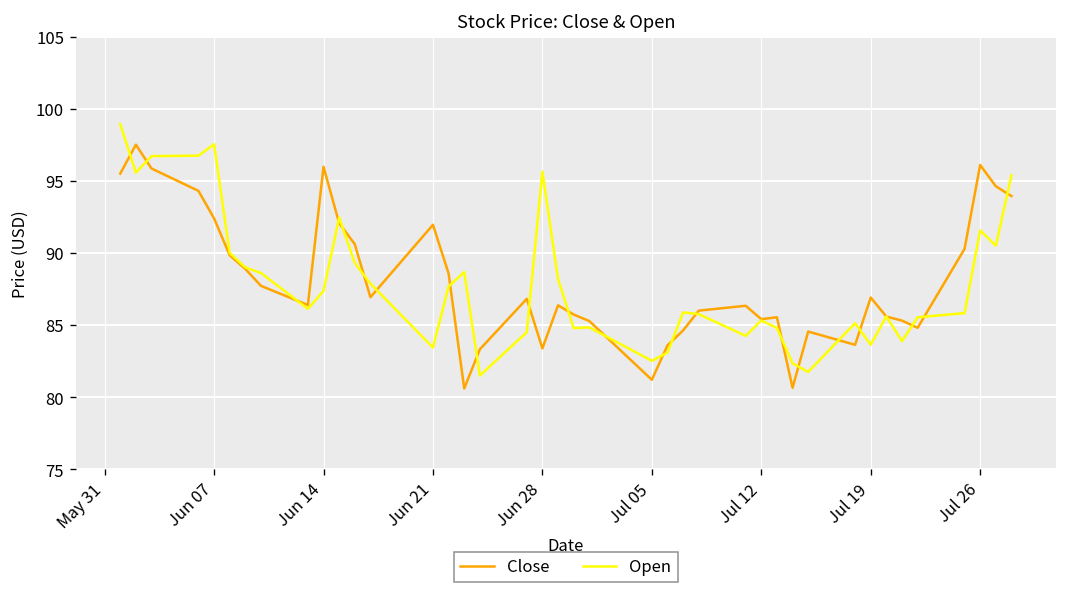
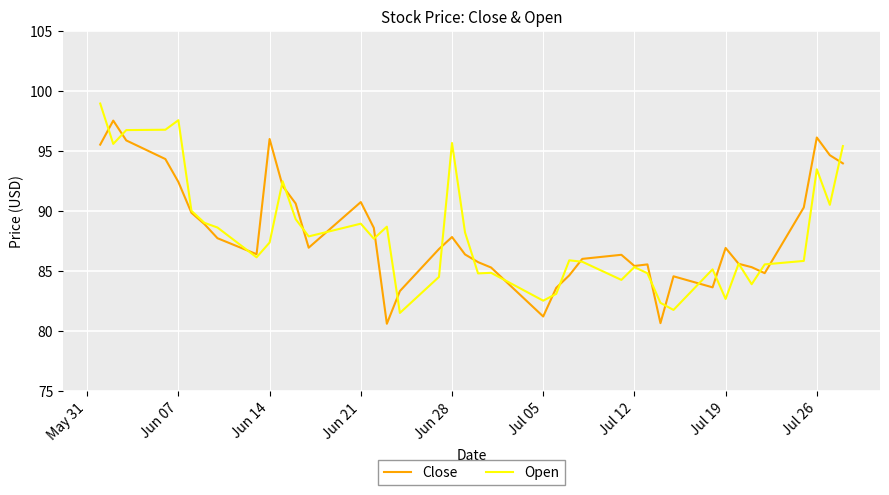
Close, Jun 21: 92.0 -> 90.7
Open, Jun 21: 83.4 -> 88.9
Close, Jun 28: 83.4 -> 87.8
Open, Jul 19: 83.6 -> 82.7
Open, Jul 26: 91.6 -> 93.5
